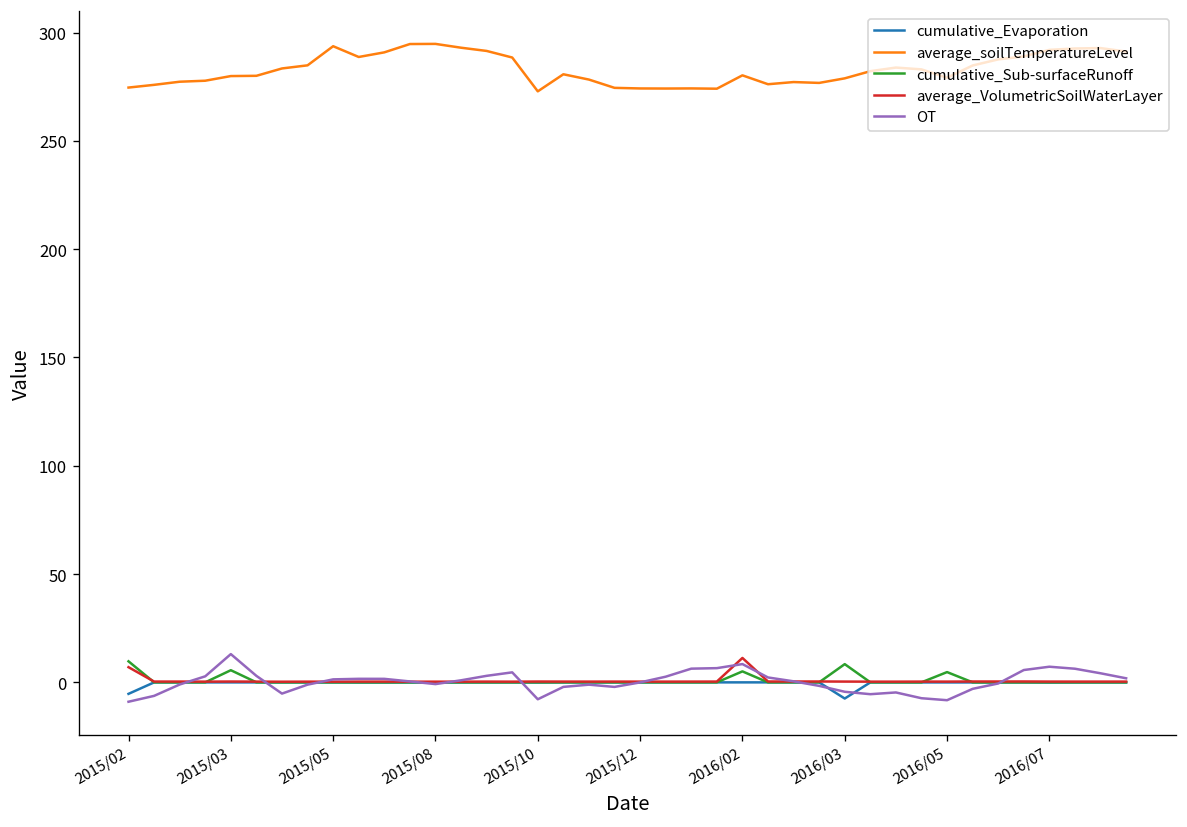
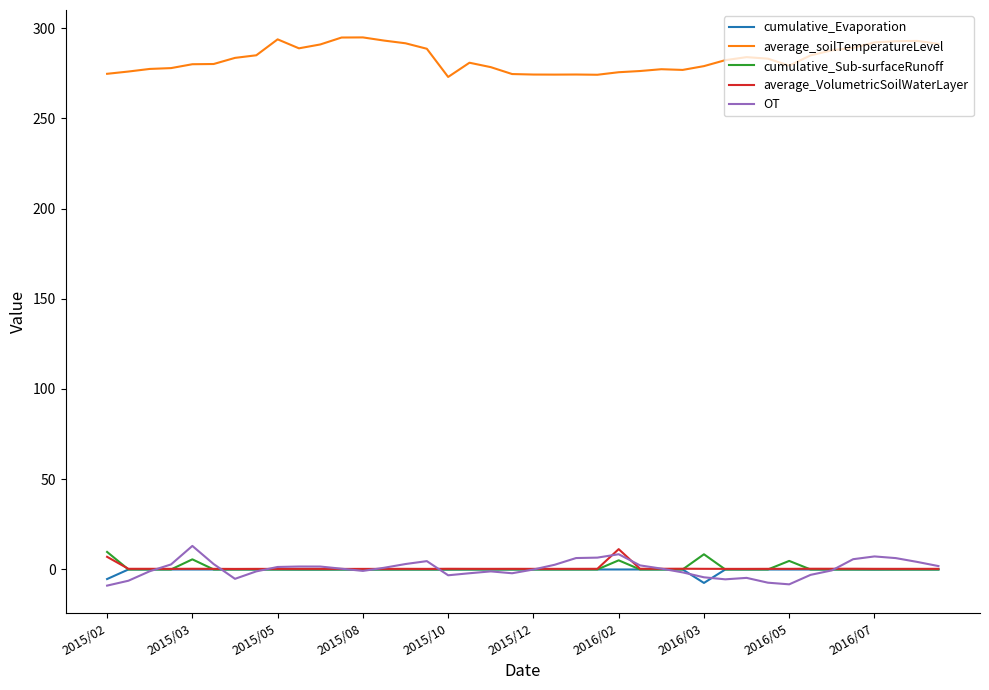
OT, 2015/10: -8 -> -3
average_soilTemperatureLevel, 2016/02: 280 -> 276
